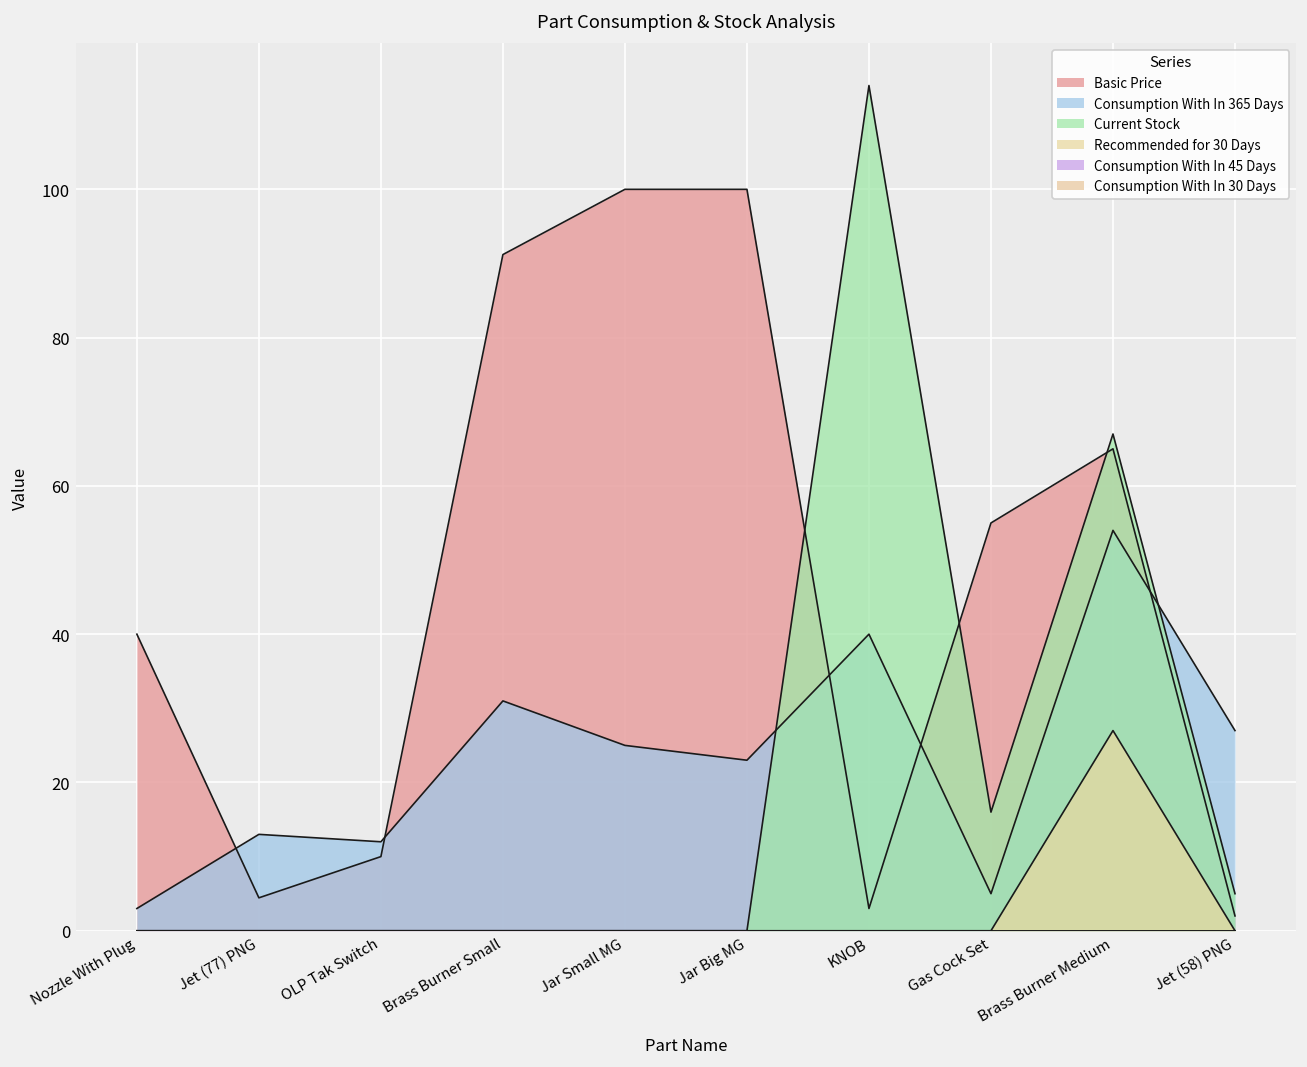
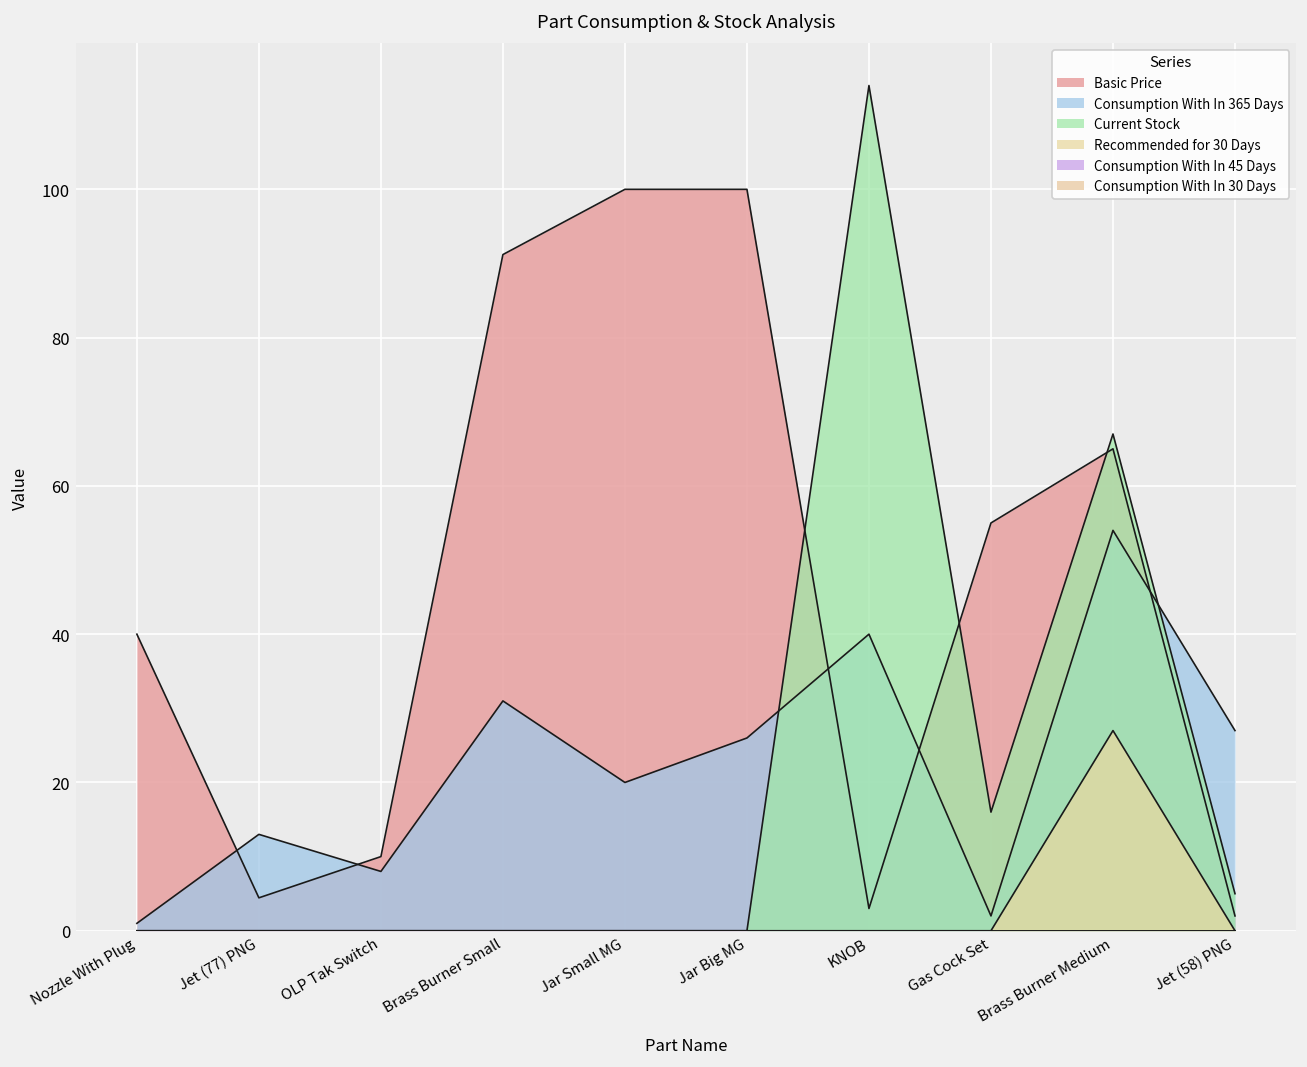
Consumption With In 365 Days, Nozzle With Plug: 3 -> 1
Consumption With In 365 Days, OLP Tak Switch: 12 -> 8
Consumption With In 365 Days, Jar Small MG: 25 -> 20
Consumption With In 365 Days, Jar Big MG: 23 -> 26
Consumption With In 365 Days, Gas Cock Set: 5 -> 2
